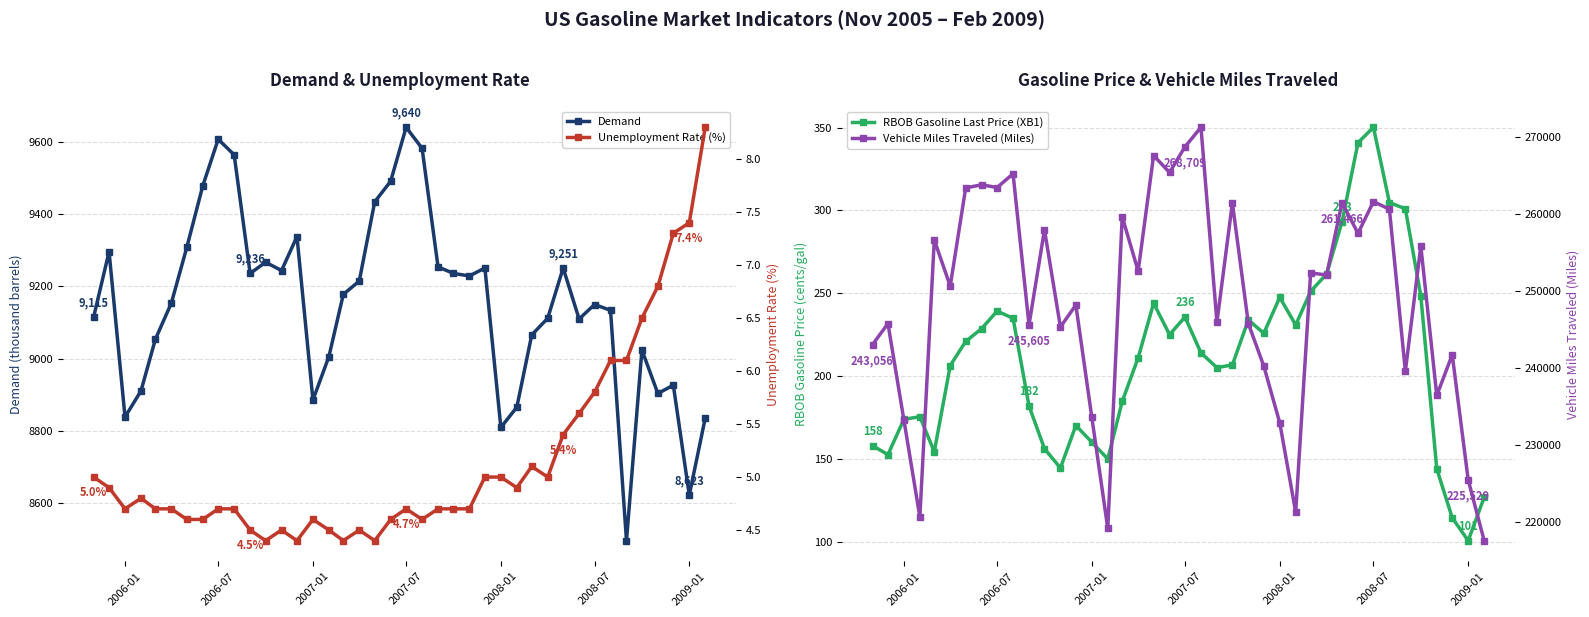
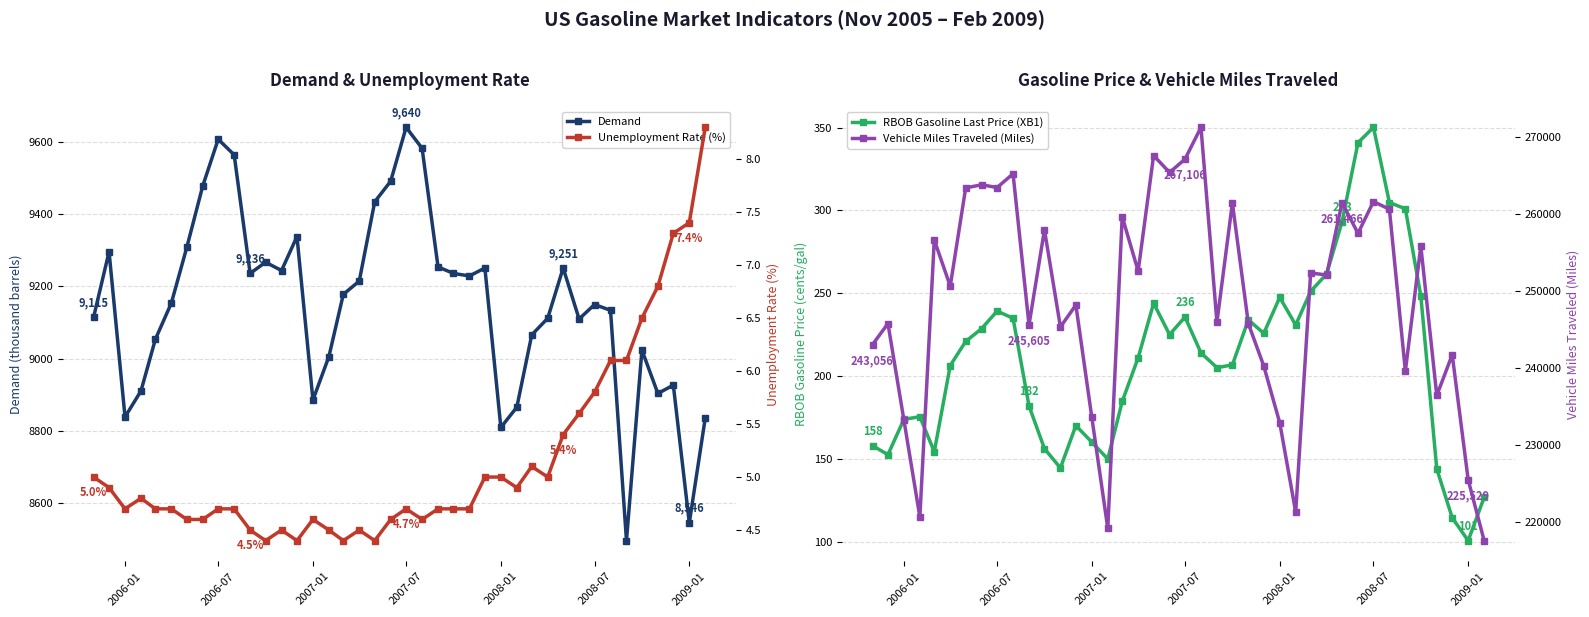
Demand & Unemployment Rate, Demand, 2009-01: 8,623 -> 8,546
Gasoline Price & Vehicle Miles Traveled, Vehicle Miles Traveled (Miles), 2007-07: 268,709 -> 267,106
